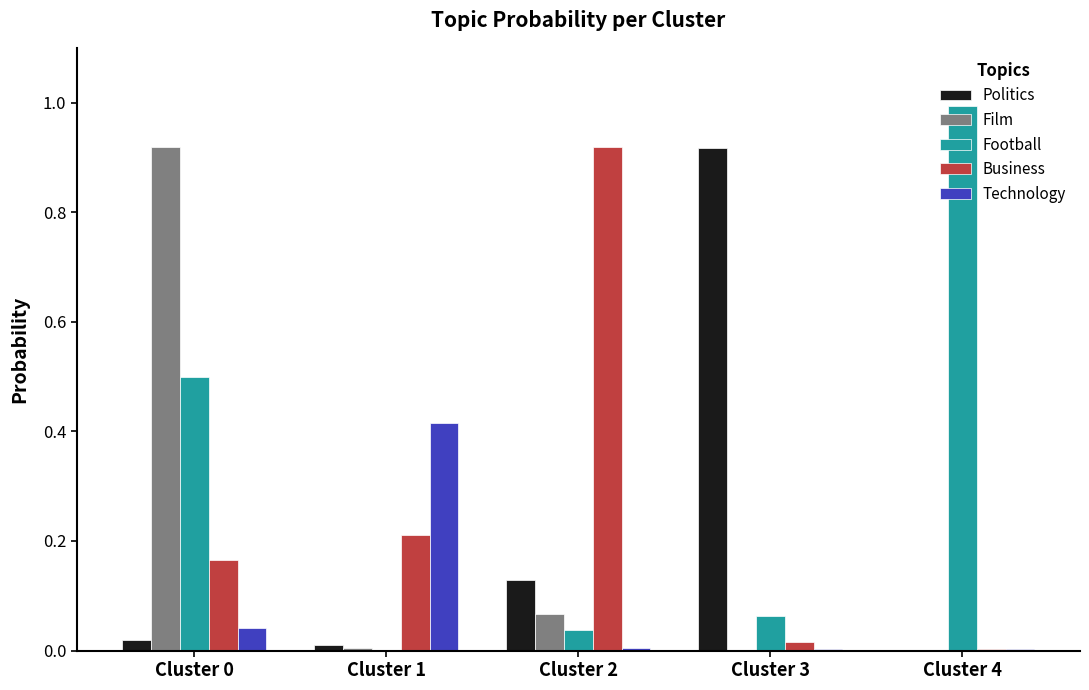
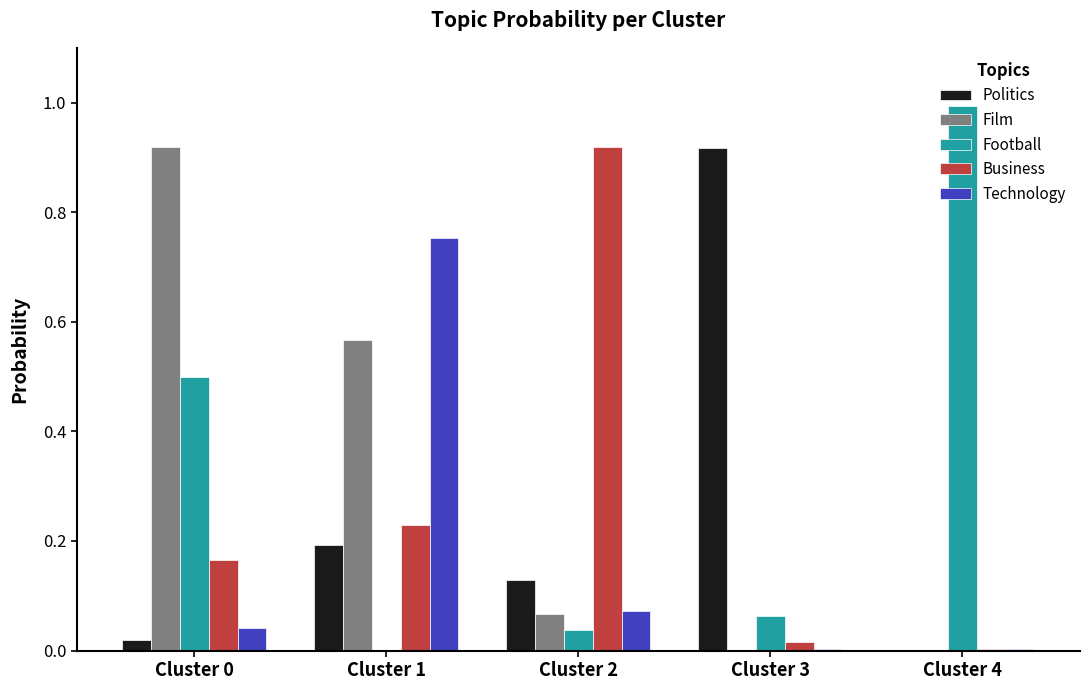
Politics, Cluster 1: 0.01 -> 0.19
Film, Cluster 1: 0.01 -> 0.57
Business, Cluster 1: 0.21 -> 0.23
Technology, Cluster 1: 0.42 -> 0.75
Technology, Cluster 2: 0.01 -> 0.07
